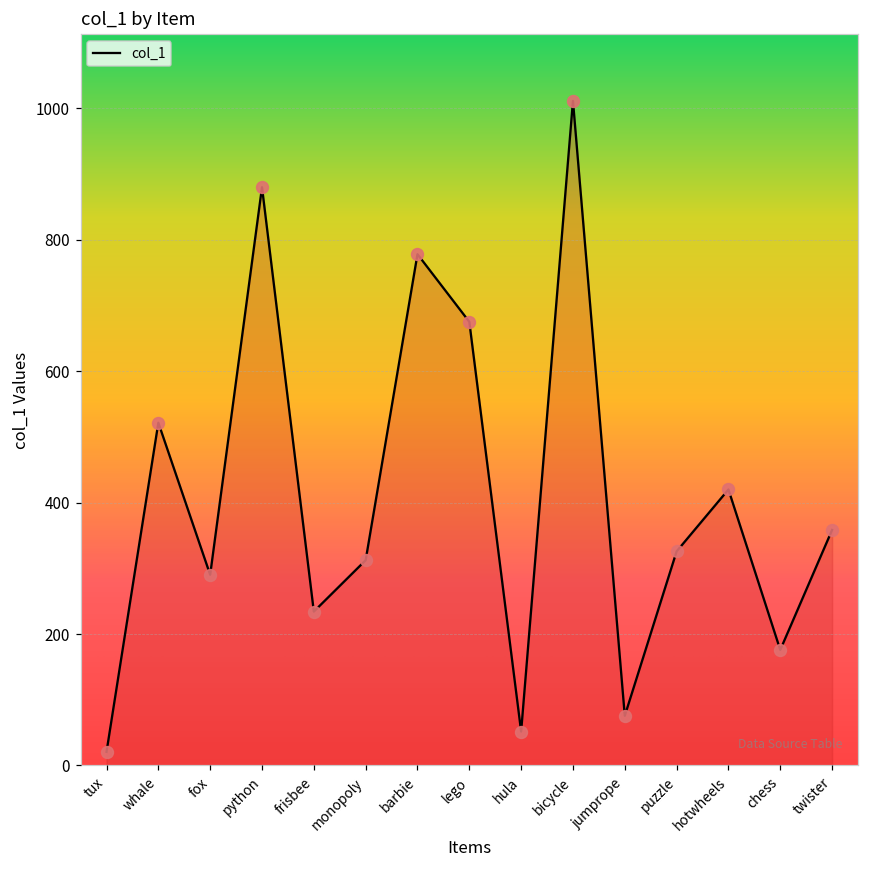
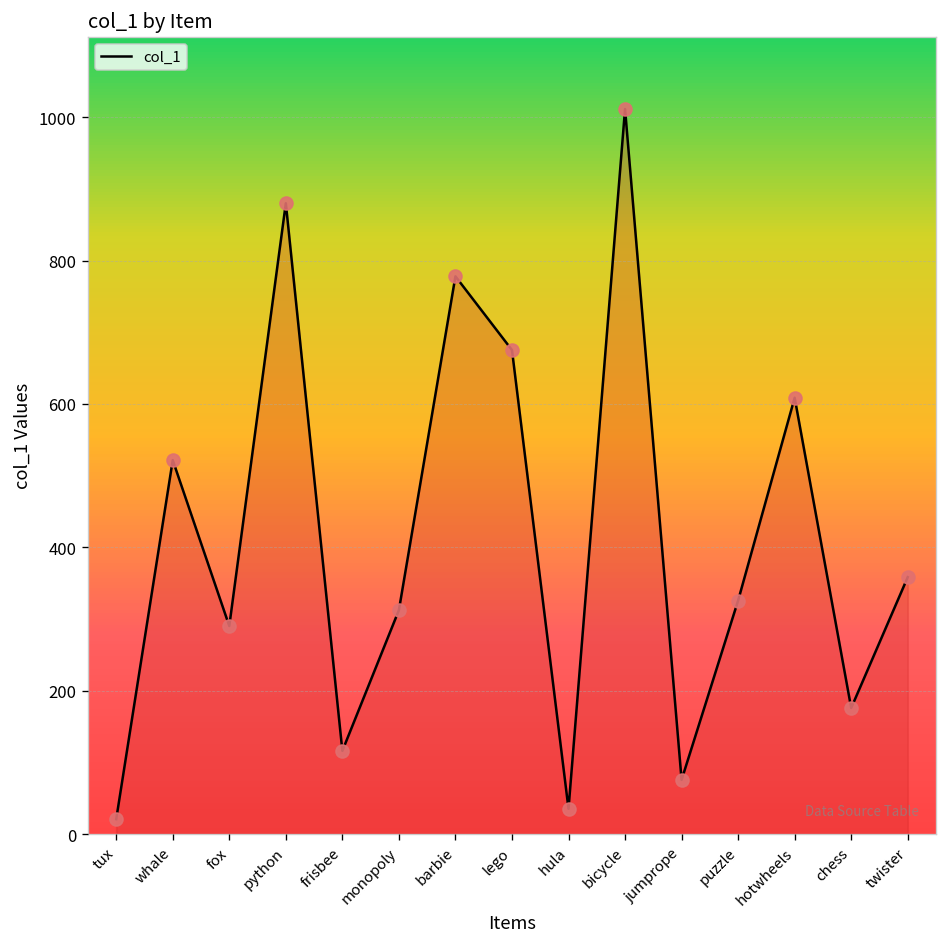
frisbee: 230 -> 120
hula: 50 -> 40
hotwheels: 420 -> 610
